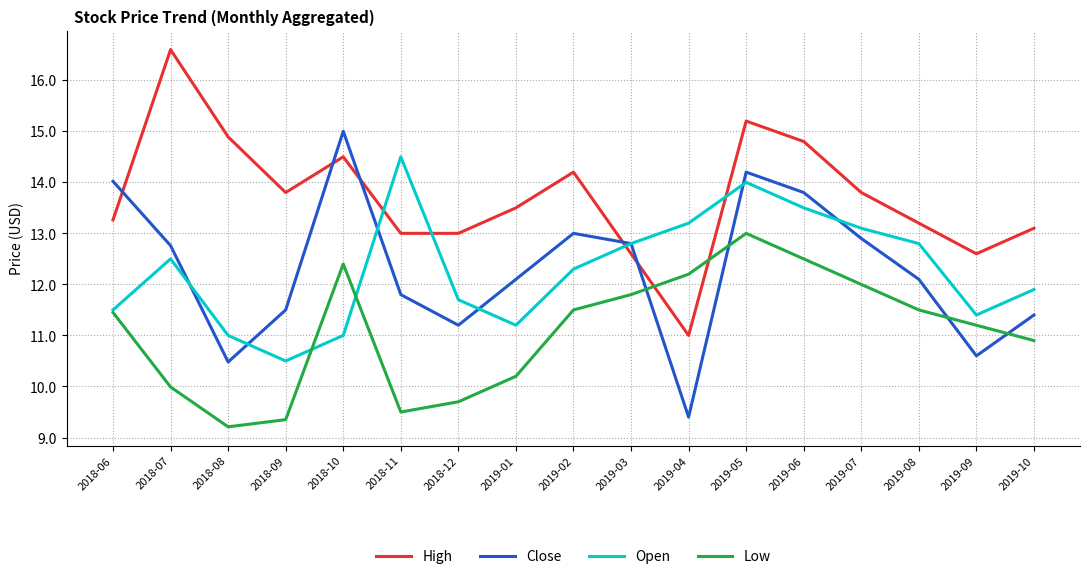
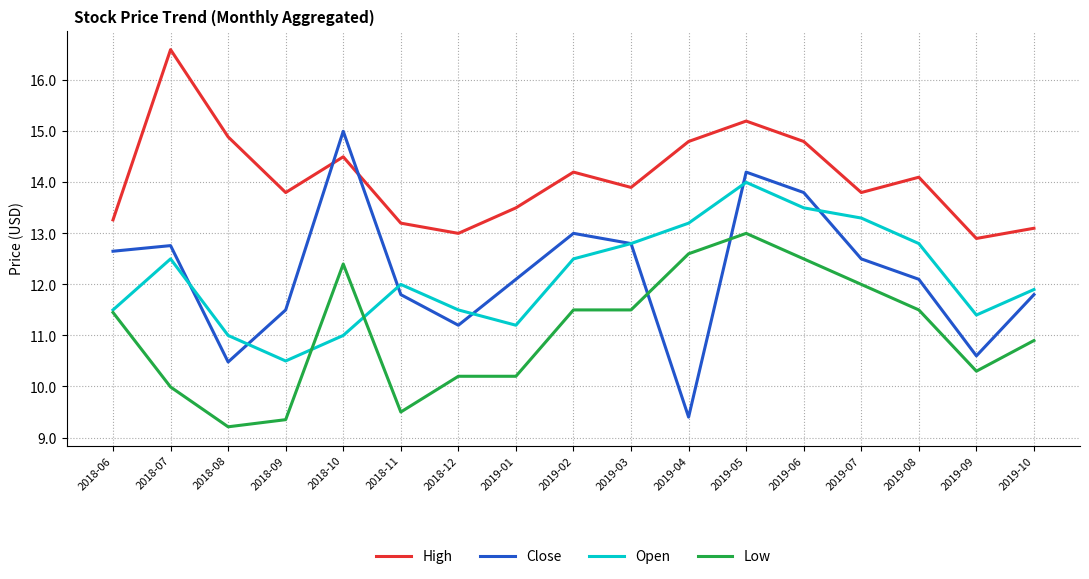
Close, 2018-06: 14.0 -> 12.7
High, 2018-11: 13.0 -> 13.2
Open, 2018-11: 14.5 -> 12.0
Open, 2018-12: 11.7 -> 11.5
Low, 2018-12: 9.7 -> 10.2
Open, 2019-02: 12.3 -> 12.5
High, 2019-03: 12.6 -> 13.9
Low, 2019-03: 11.8 -> 11.5
High, 2019-04: 11.0 -> 14.8
Low, 2019-04: 12.2 -> 12.6
Close, 2019-07: 12.9 -> 12.5
Open, 2019-07: 13.1 -> 13.3
High, 2019-08: 13.2 -> 14.1
High, 2019-09: 12.6 -> 12.9
Low, 2019-09: 11.2 -> 10.3
Close, 2019-10: 11.4 -> 11.8
